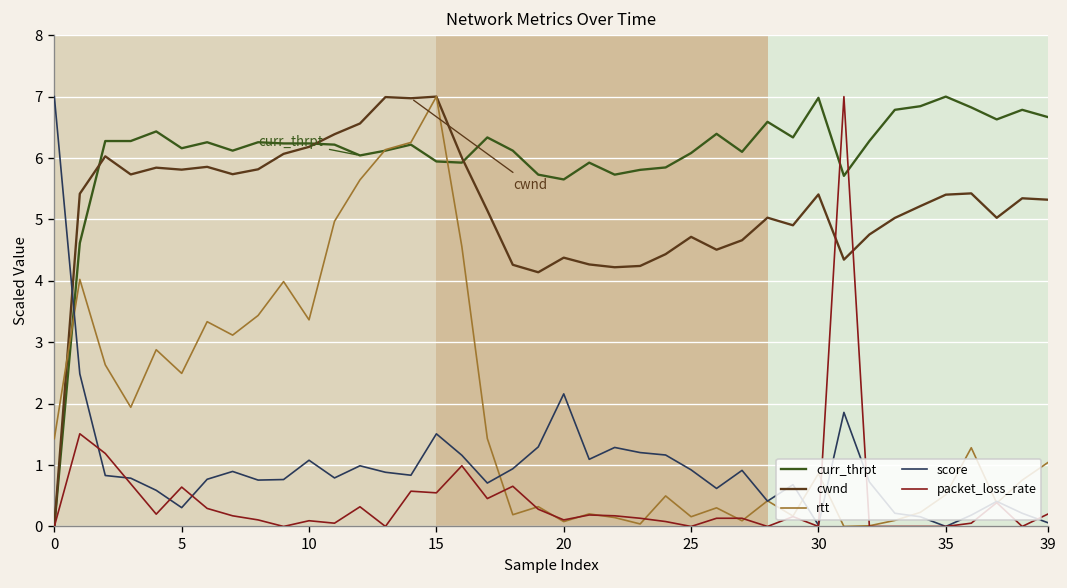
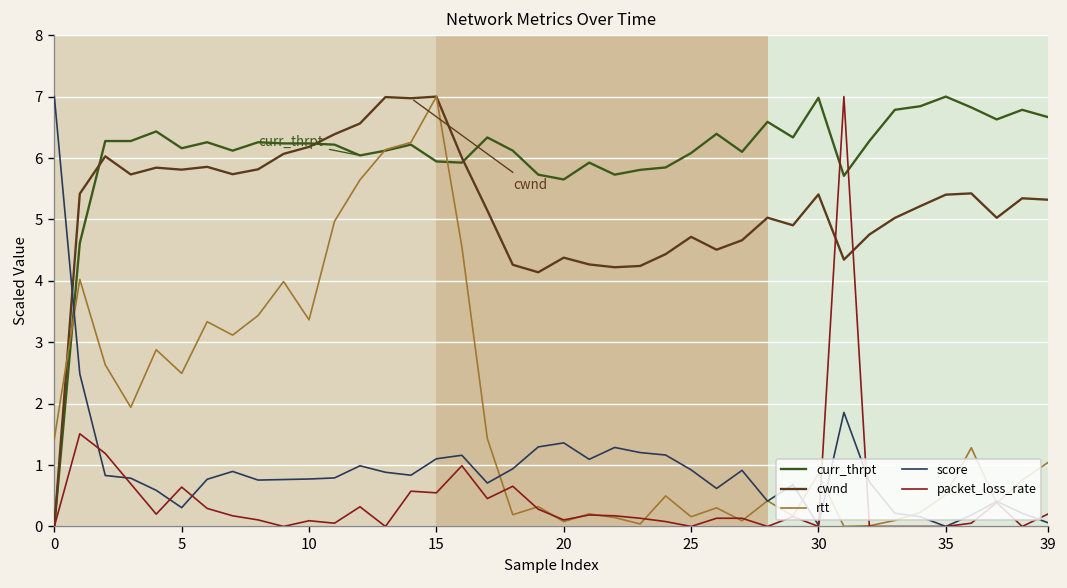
score, 10: 1.1 -> 0.8
score, 15: 1.5 -> 1.1
score, 20: 2.2 -> 1.4
